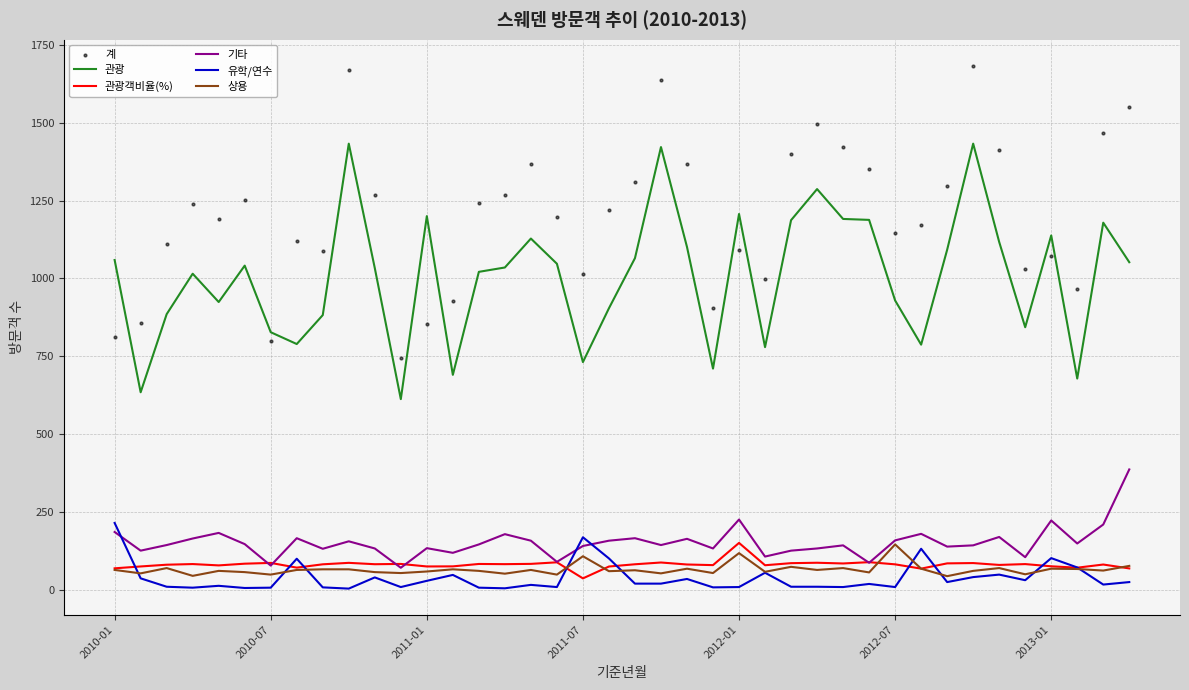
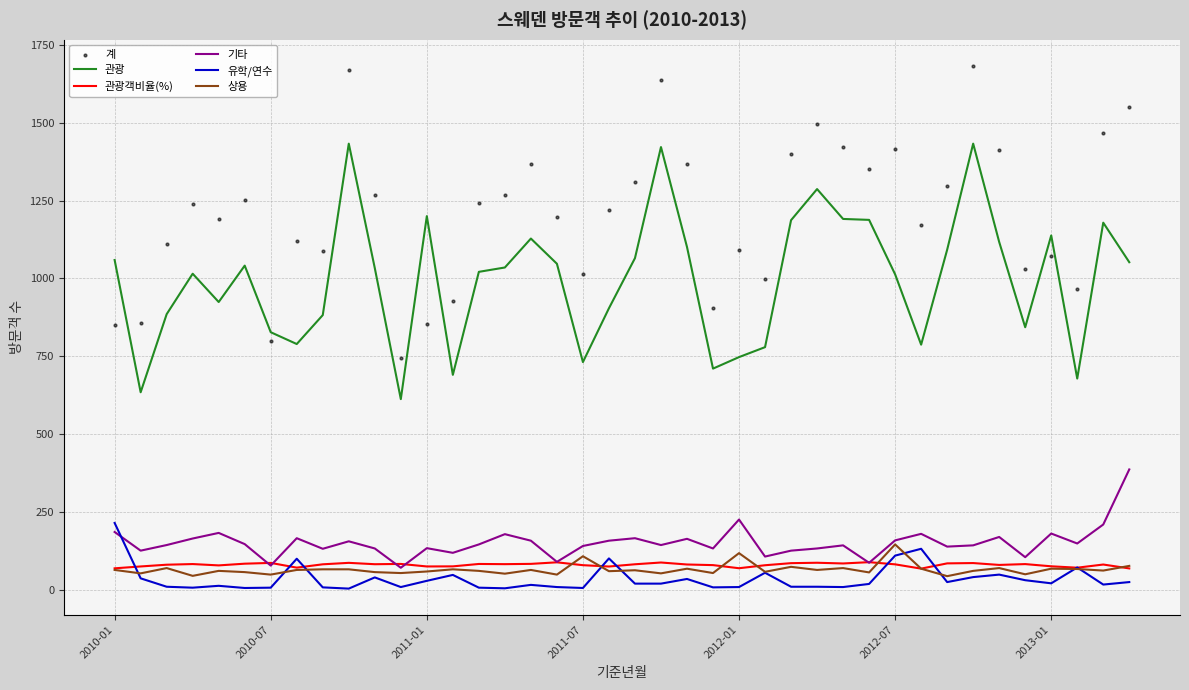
계, 2010-01: 810 -> 850
관광객비율(%), 2011-07: 40 -> 80
유학/연수, 2011-07: 170 -> 10
관광, 2012-01: 1210 -> 750
관광객비율(%), 2012-01: 150 -> 70
관광, 2012-07: 930 -> 1010
유학/연수, 2012-07: 10 -> 110
계, 2012-07: 1150 -> 1420
기타, 2013-01: 220 -> 180
유학/연수, 2013-01: 100 -> 20
